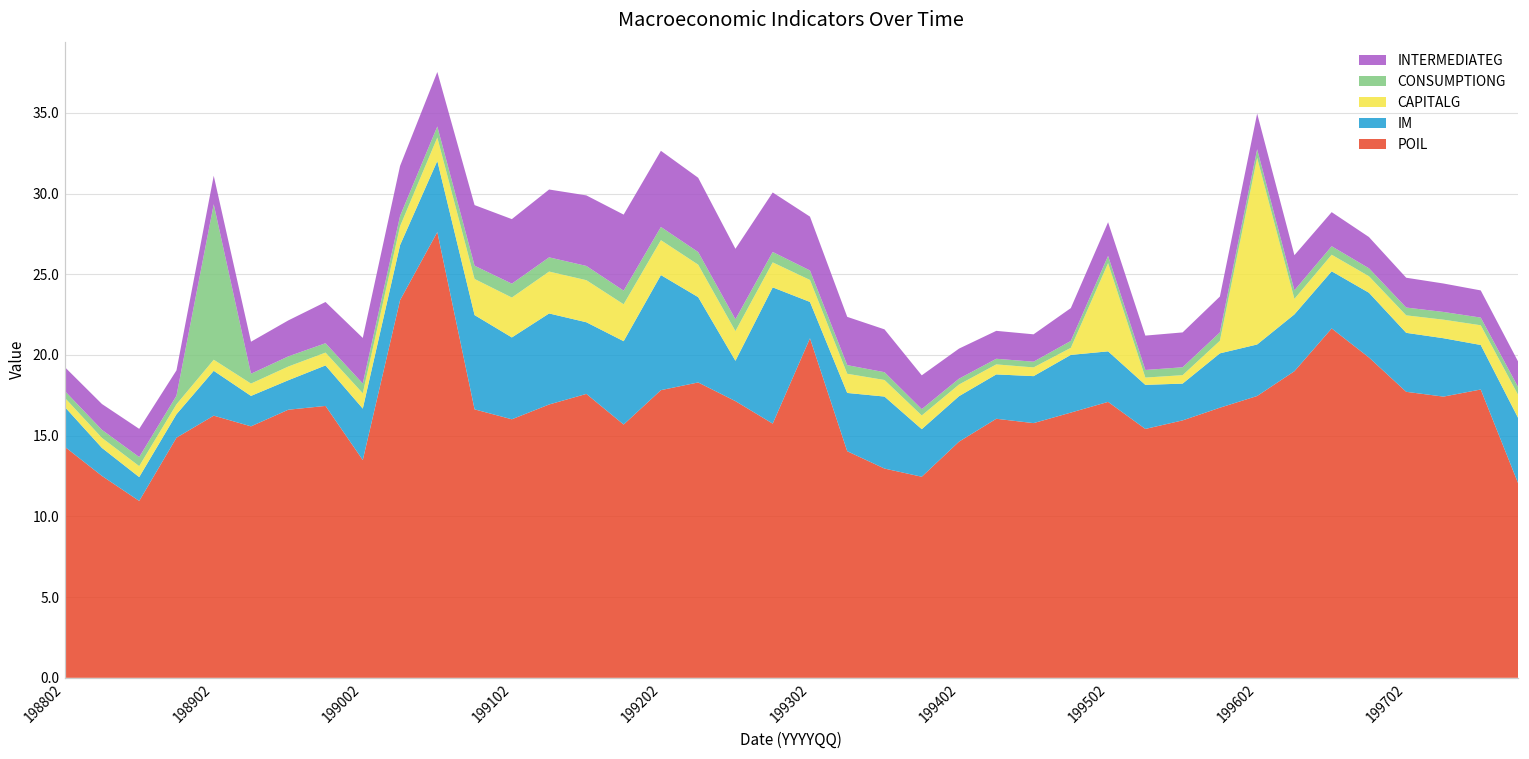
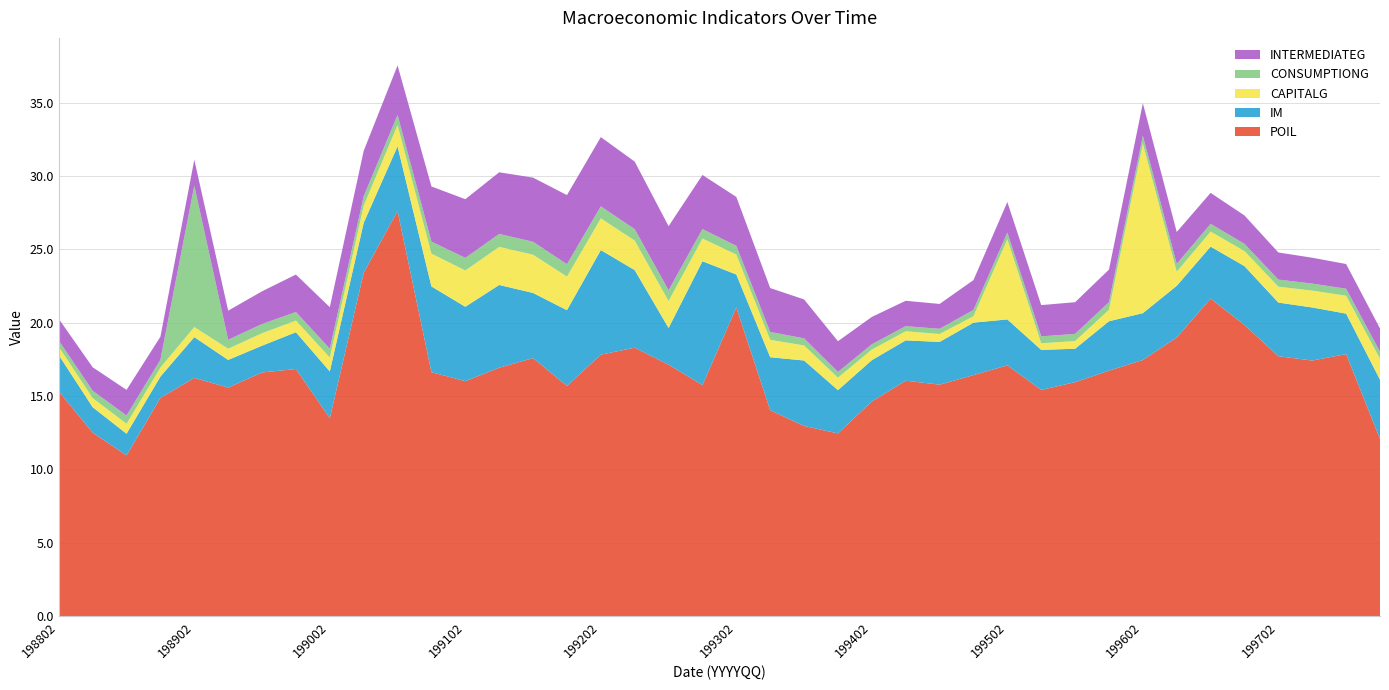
POIL, 198802: 14.3 -> 15.3
